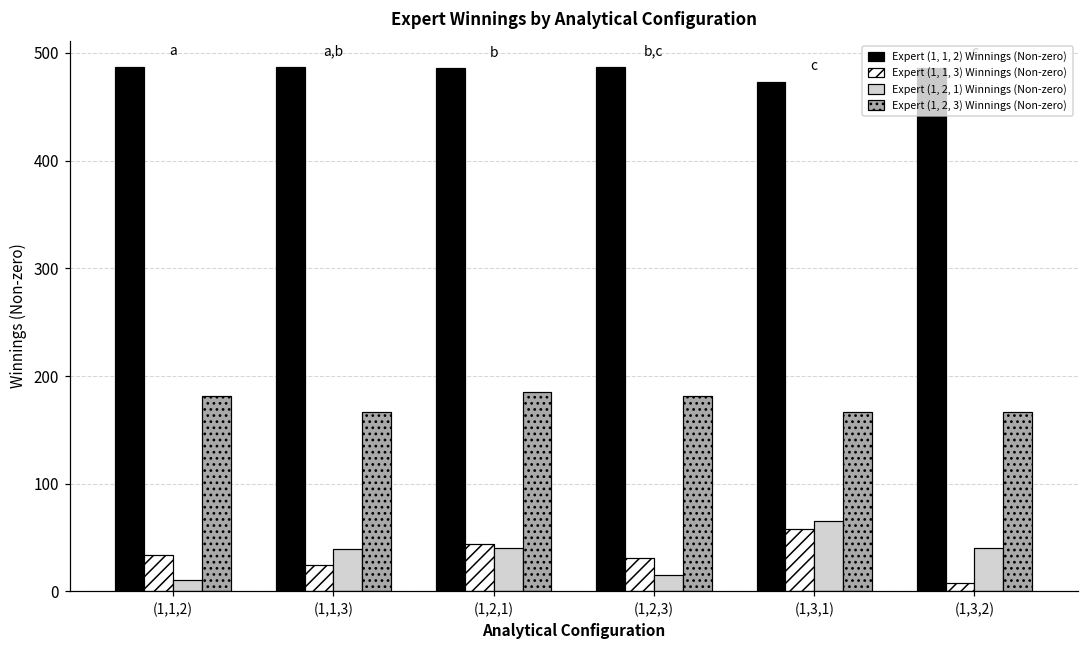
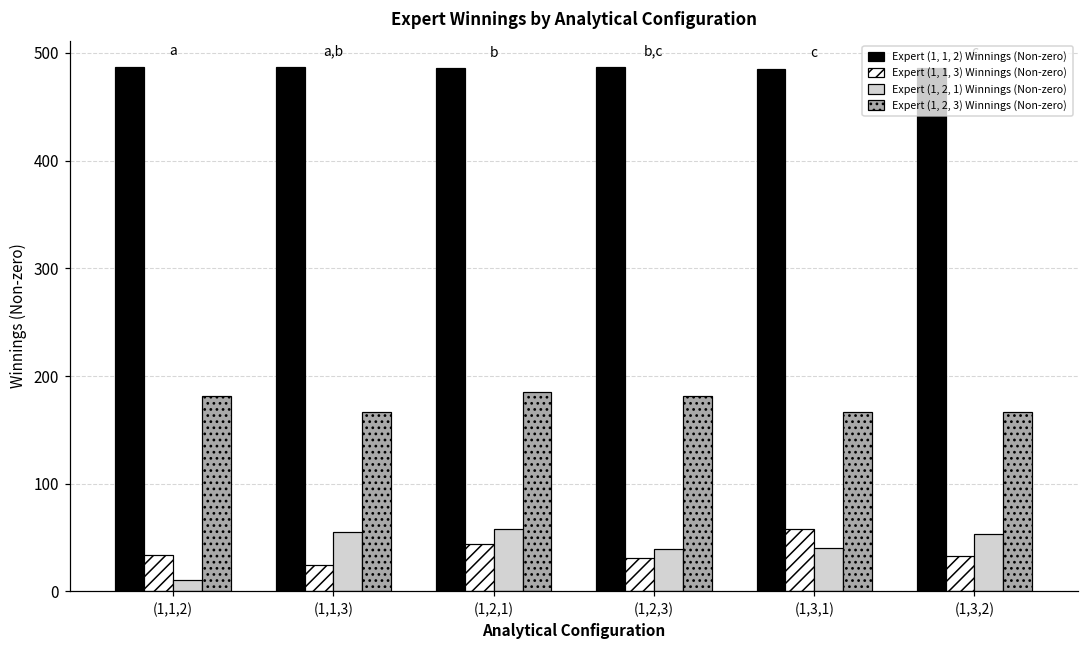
Expert (1, 2, 1) Winnings (Non-zero), (1,1,3): 40 -> 60
Expert (1, 2, 1) Winnings (Non-zero), (1,2,1): 40 -> 60
Expert (1, 2, 1) Winnings (Non-zero), (1,2,3): 20 -> 40
Expert (1, 1, 2) Winnings (Non-zero), (1,3,1): 470 -> 490
Expert (1, 2, 1) Winnings (Non-zero), (1,3,1): 70 -> 40
Expert (1, 1, 3) Winnings (Non-zero), (1,3,2): 10 -> 30
Expert (1, 2, 1) Winnings (Non-zero), (1,3,2): 40 -> 50
